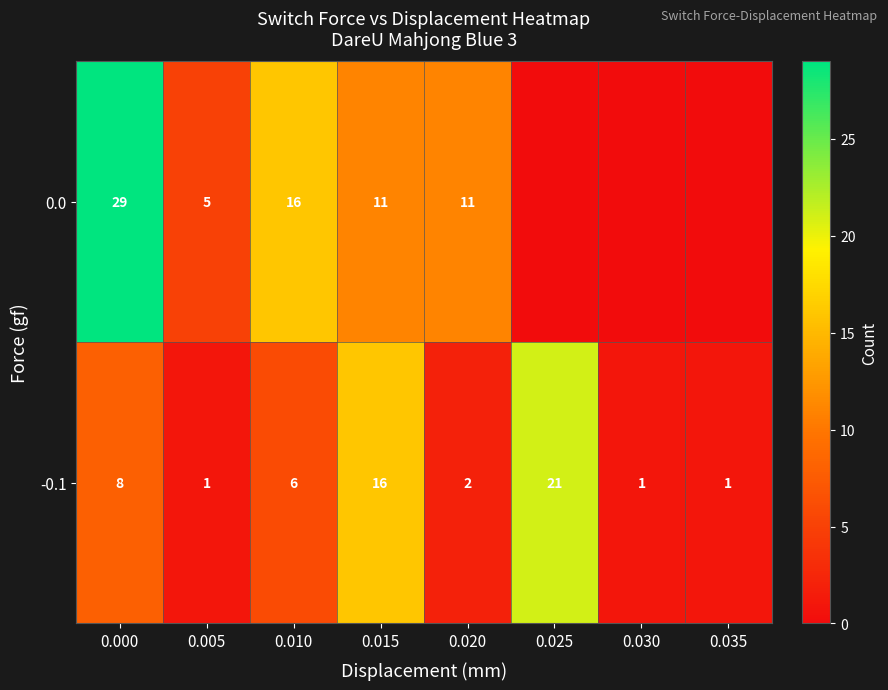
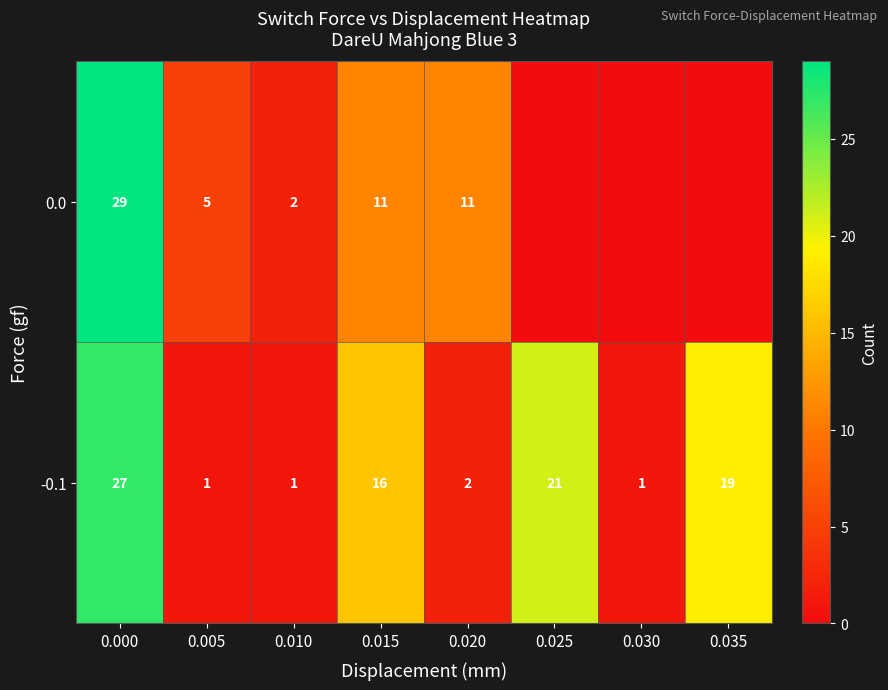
0.0, 0.010: 16 -> 2
-0.1, 0.000: 8 -> 27
-0.1, 0.010: 6 -> 1
-0.1, 0.035: 1 -> 19
